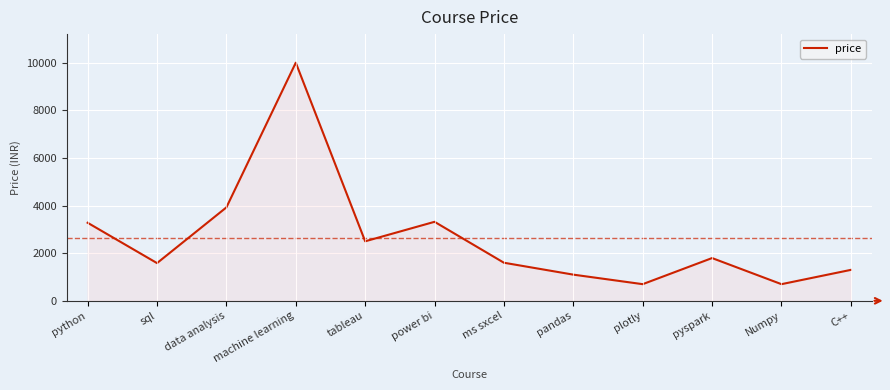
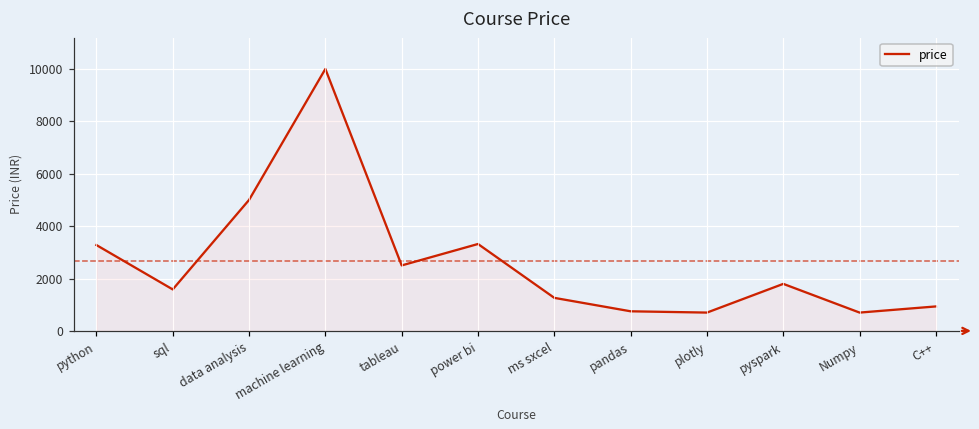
data analysis: 3900 -> 5000
ms sxcel: 1600 -> 1300
pandas: 1100 -> 700
C++: 1300 -> 900
